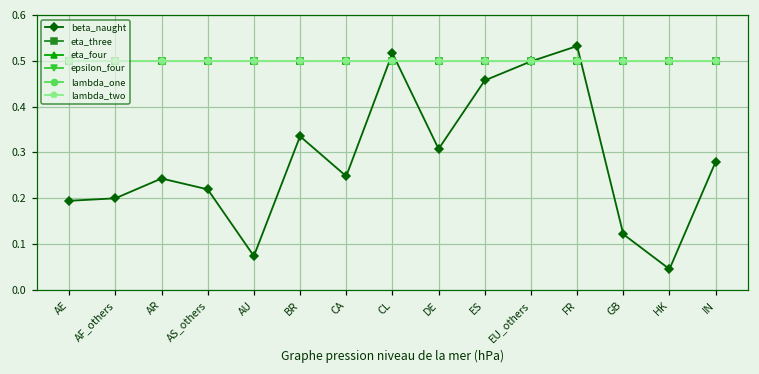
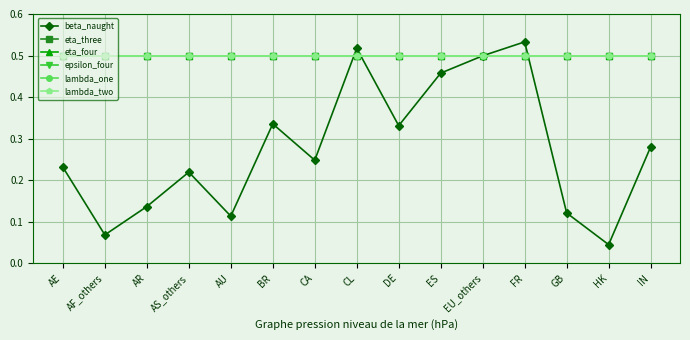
beta_naught, AE: 0.19 -> 0.23
beta_naught, AF_others: 0.20 -> 0.07
beta_naught, AR: 0.24 -> 0.14
beta_naught, AU: 0.07 -> 0.11
beta_naught, DE: 0.31 -> 0.33
